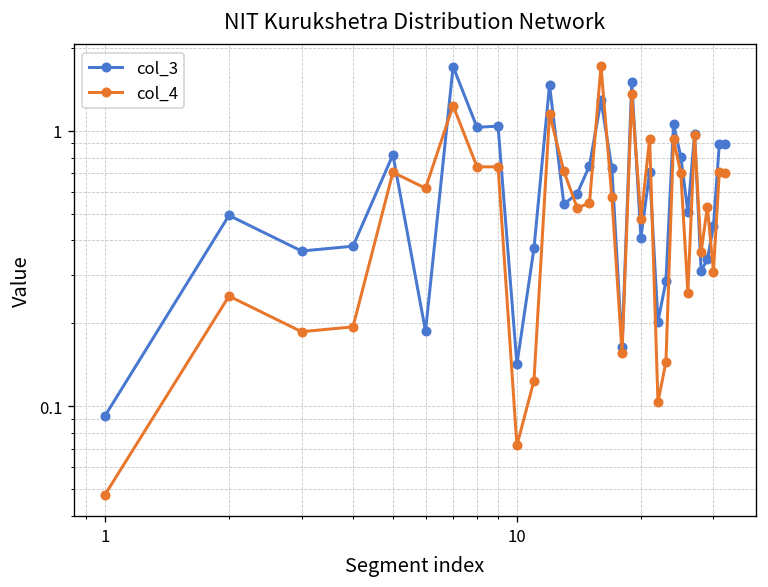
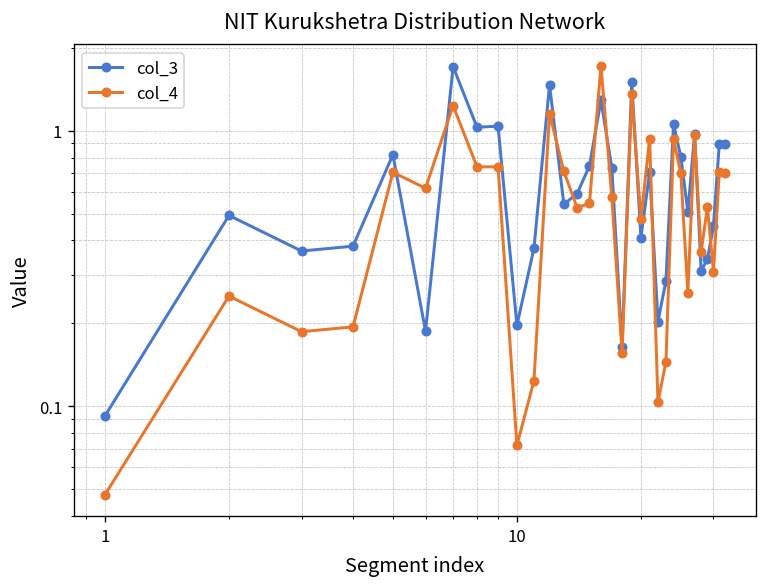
col_3, 10: 0.14 -> 0.20
